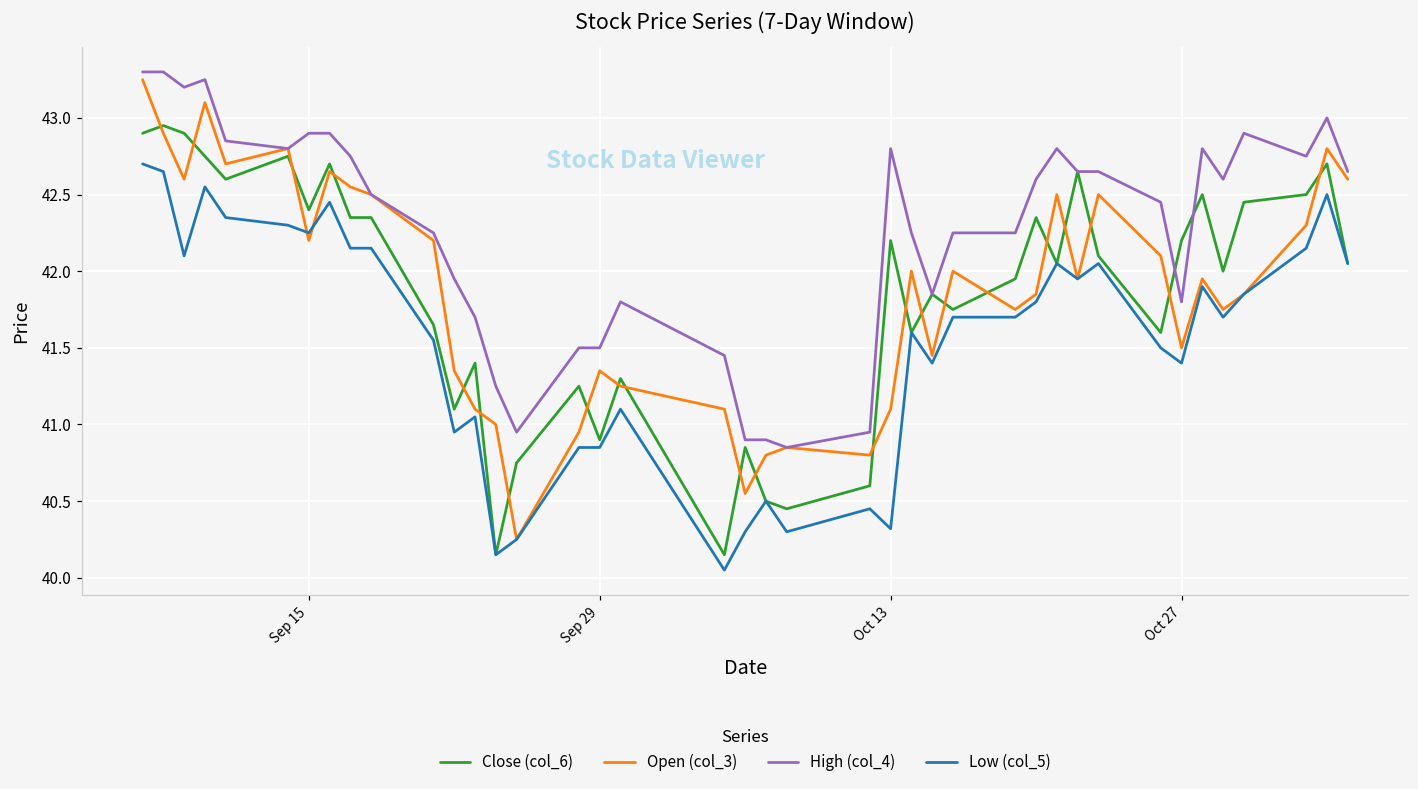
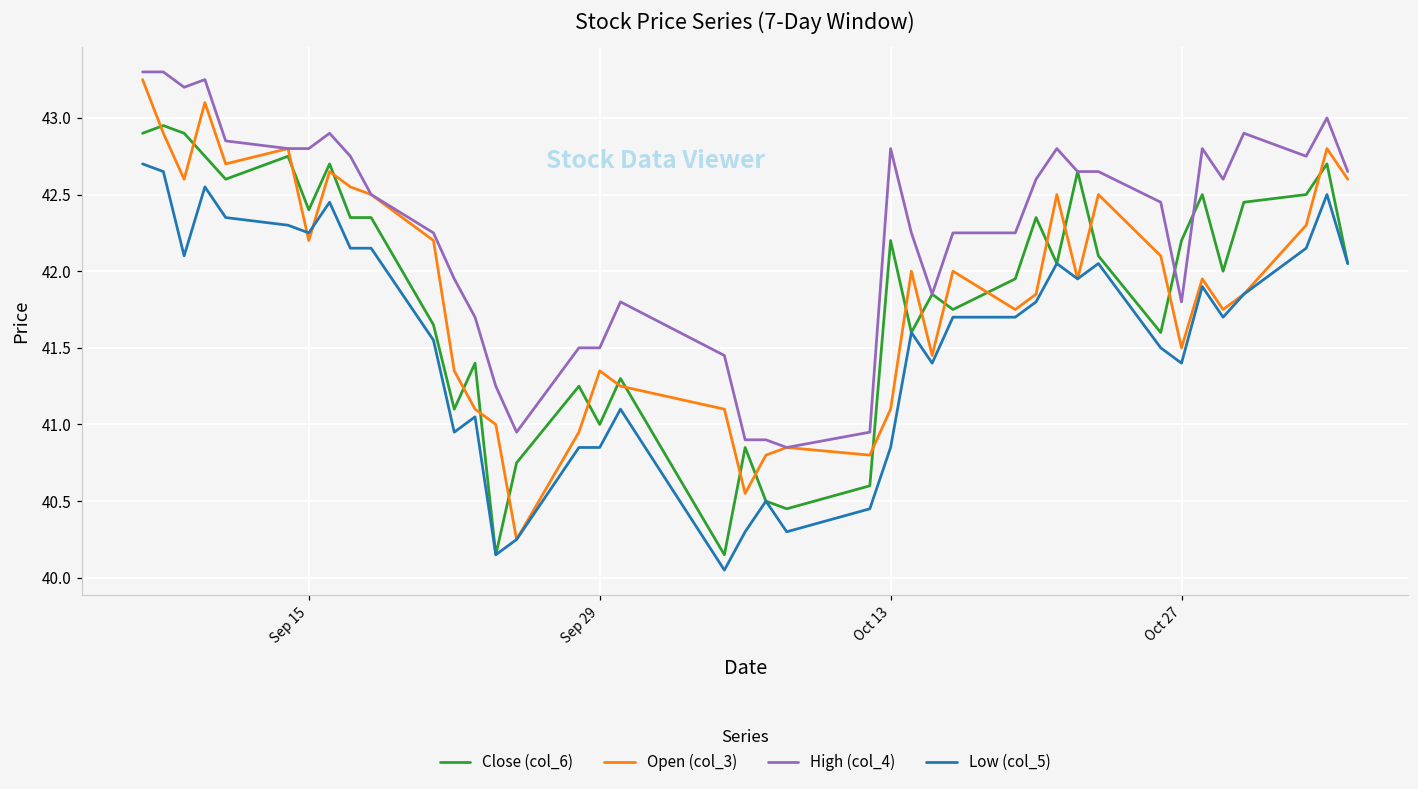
High (col_4), Sep 15: 42.9 -> 42.8
Close (col_6), Sep 29: 40.9 -> 41.0
Low (col_5), Oct 13: 40.32 -> 40.85
